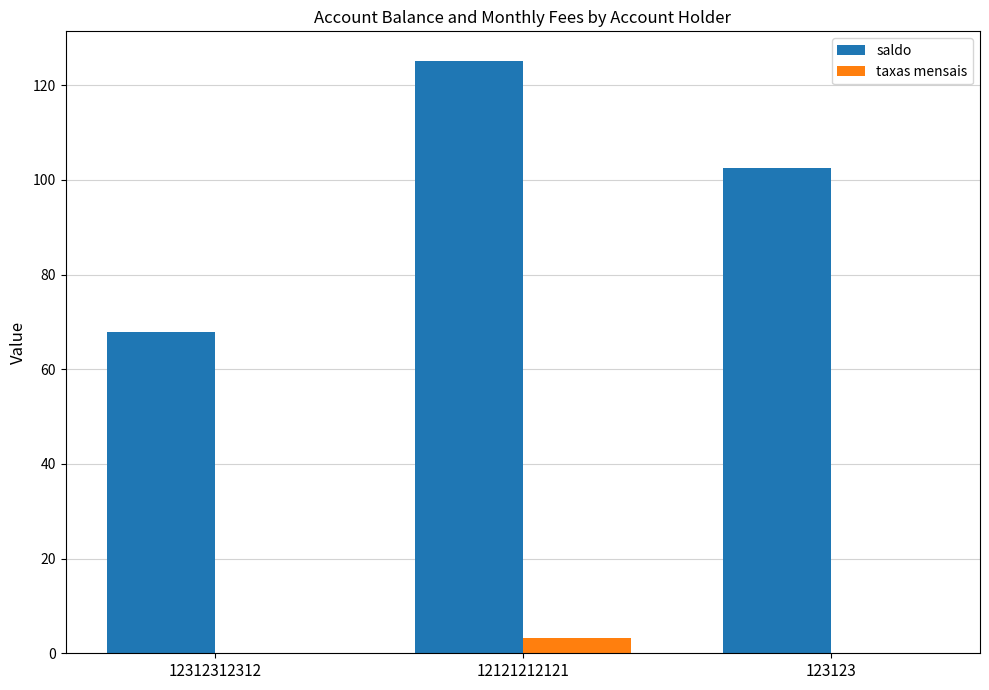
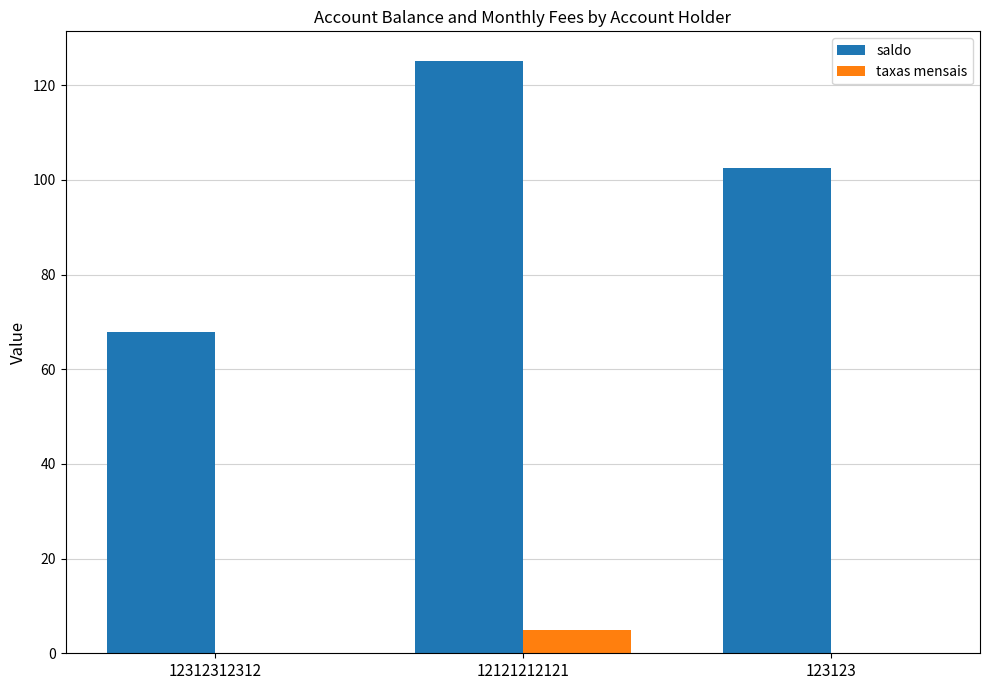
taxas mensais, 12121212121: 3 -> 5
